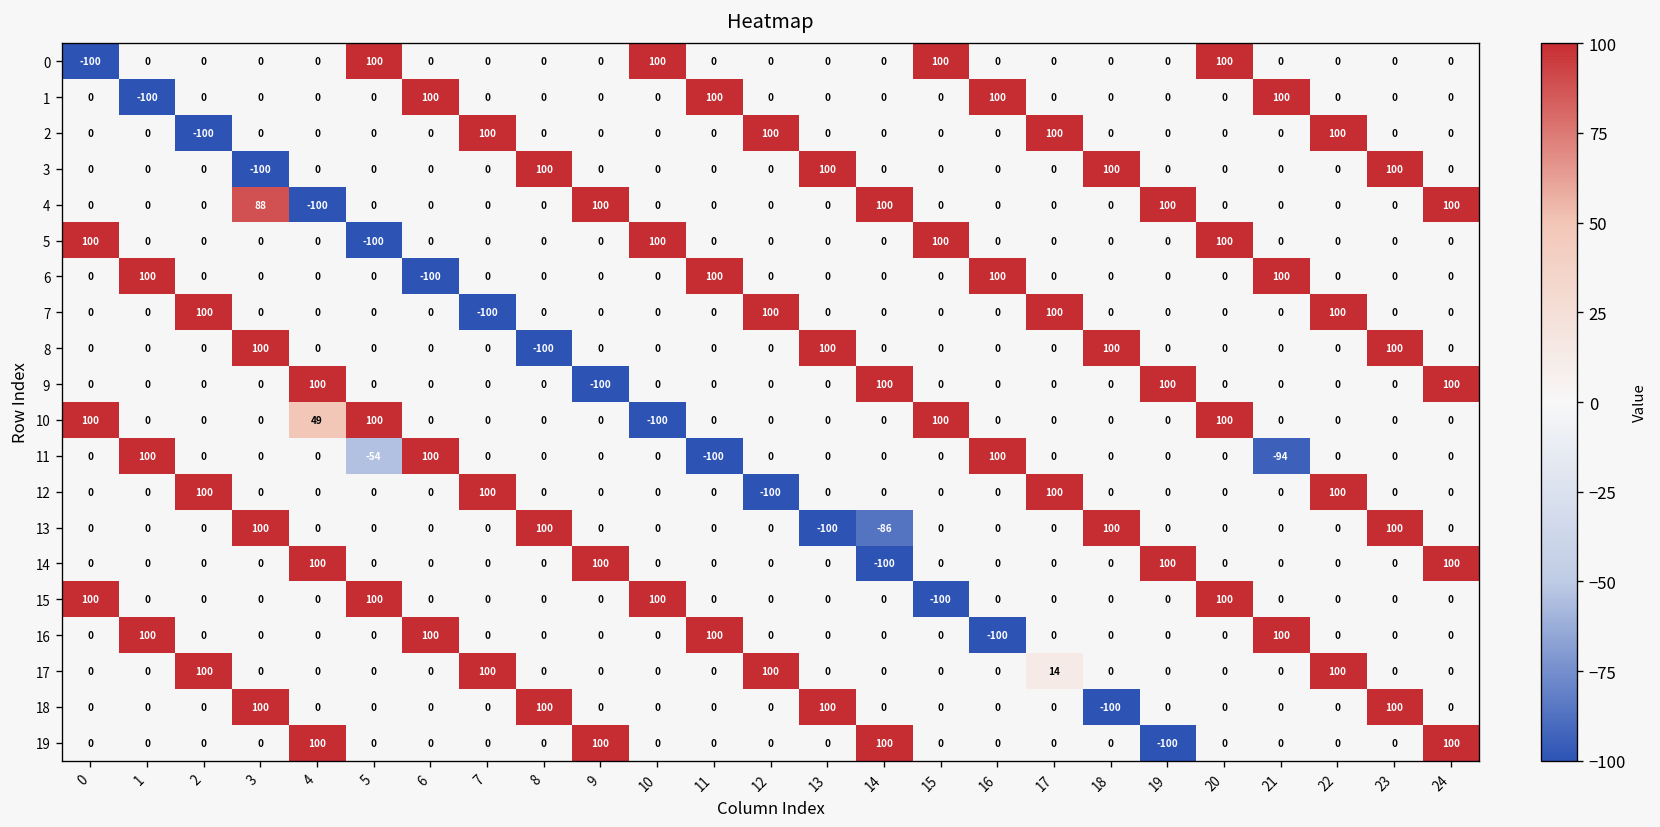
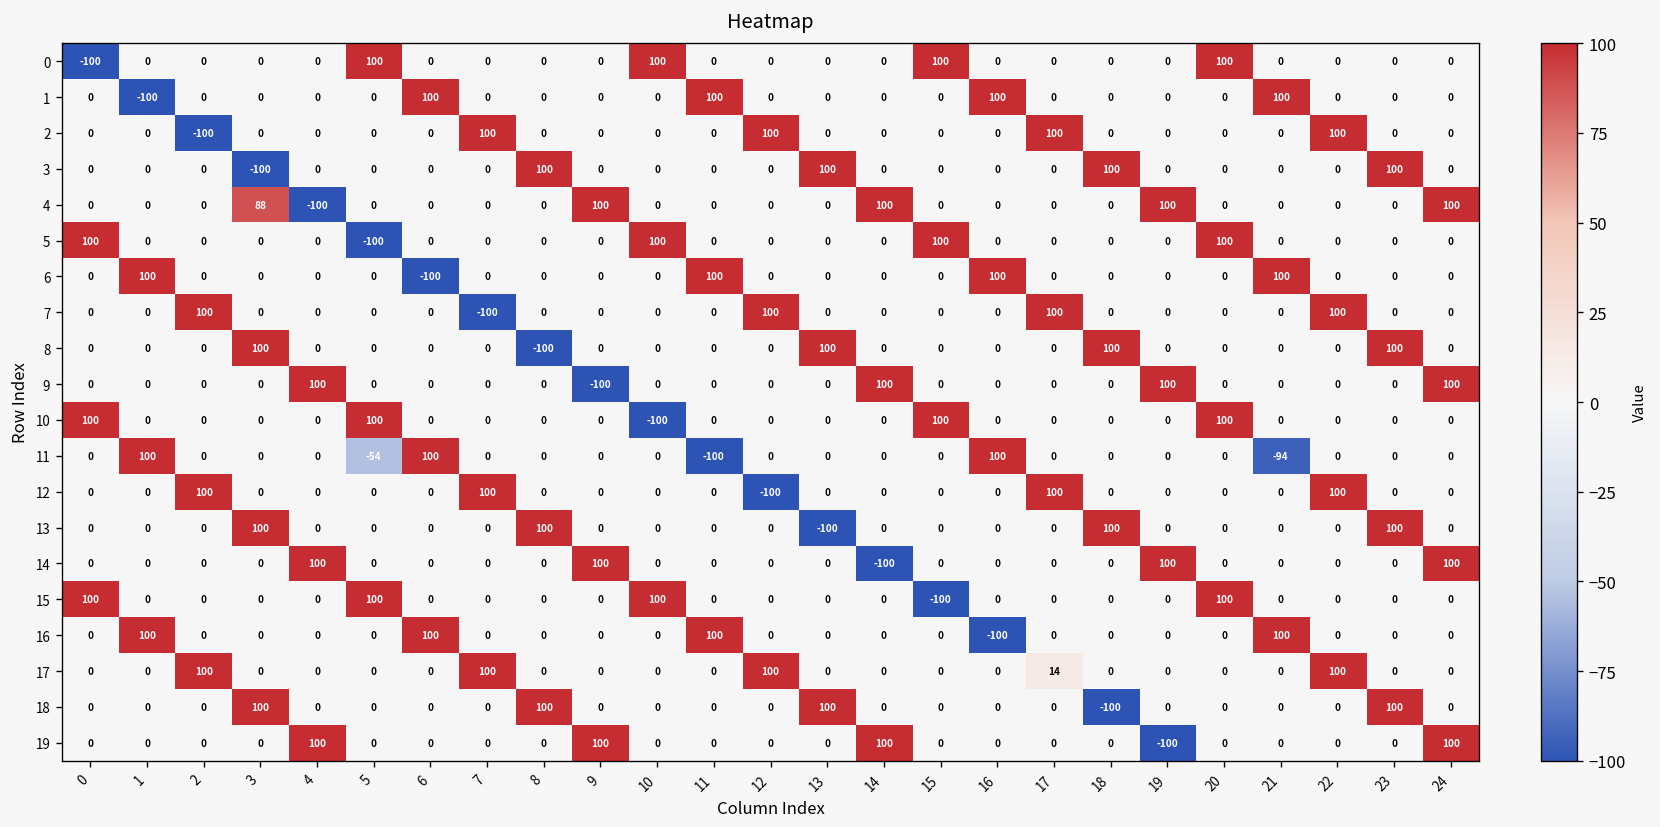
10, 4: 49 -> 0
13, 14: -86 -> 0
